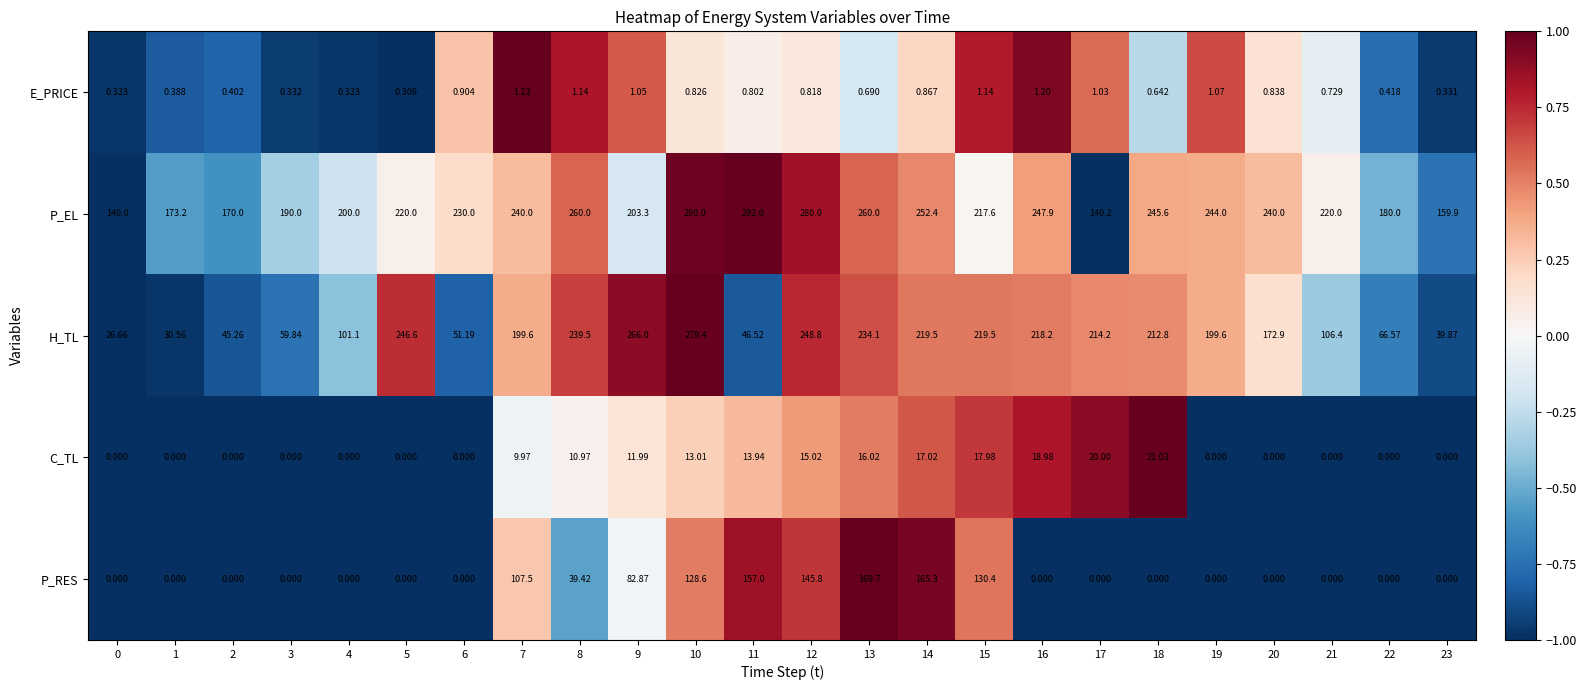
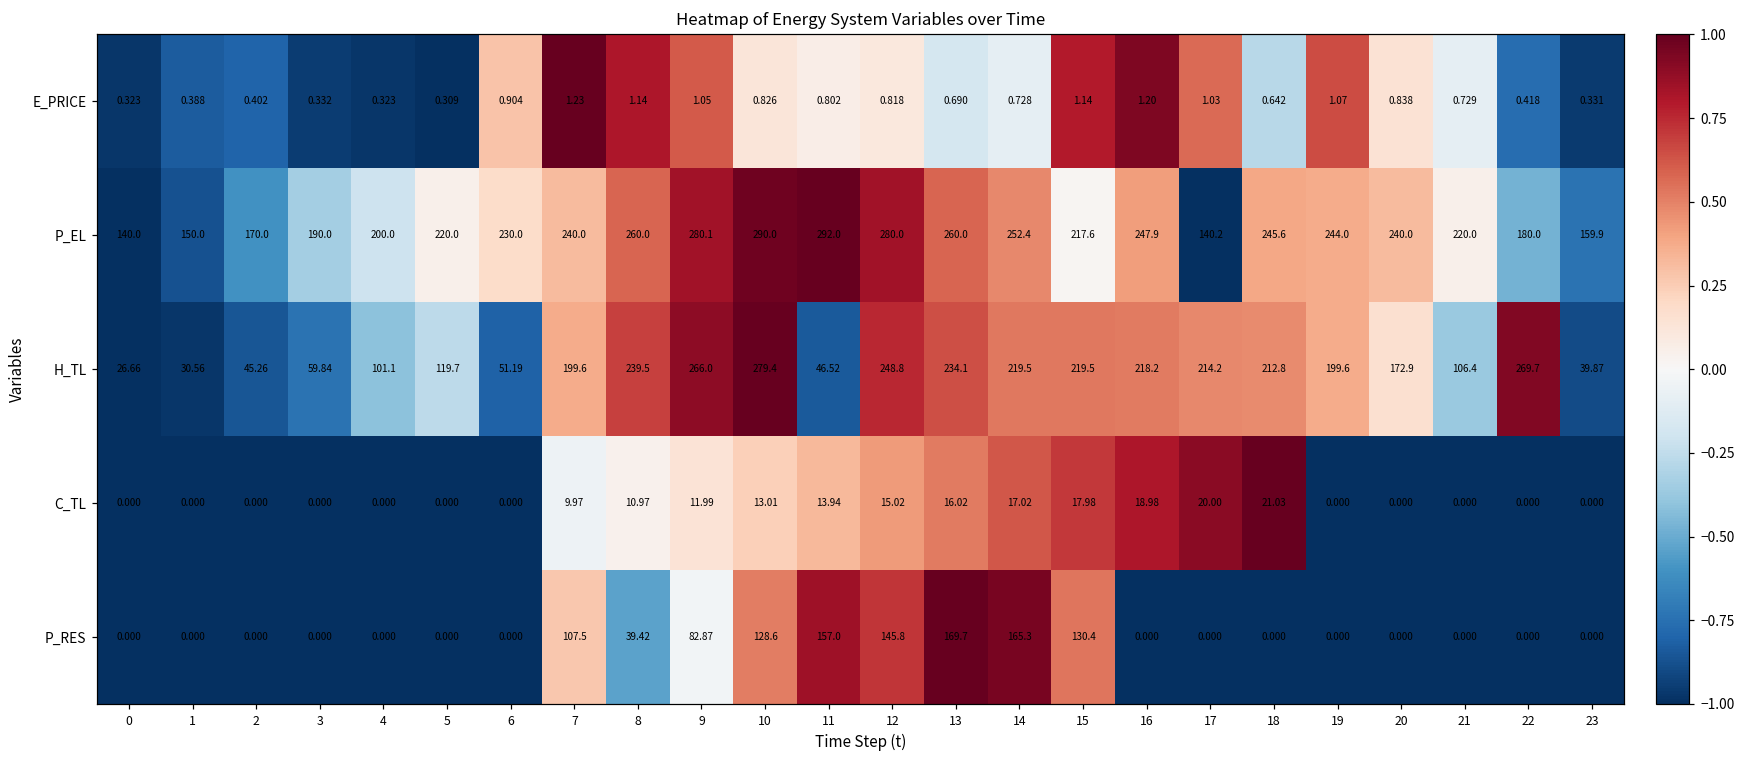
E_PRICE, 14: 0.867 -> 0.728
P_EL, 1: 173.2 -> 150.0
P_EL, 9: 203.3 -> 280.1
H_TL, 5: 246.6 -> 119.7
H_TL, 22: 66.57 -> 269.7
